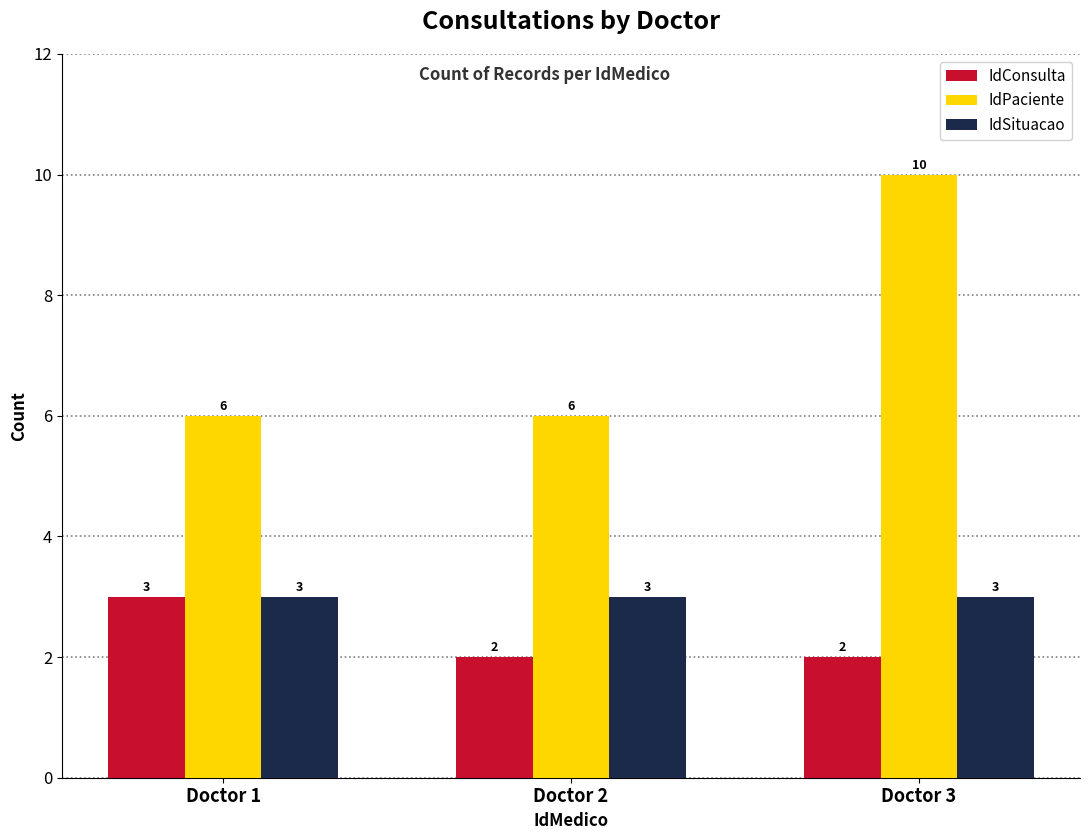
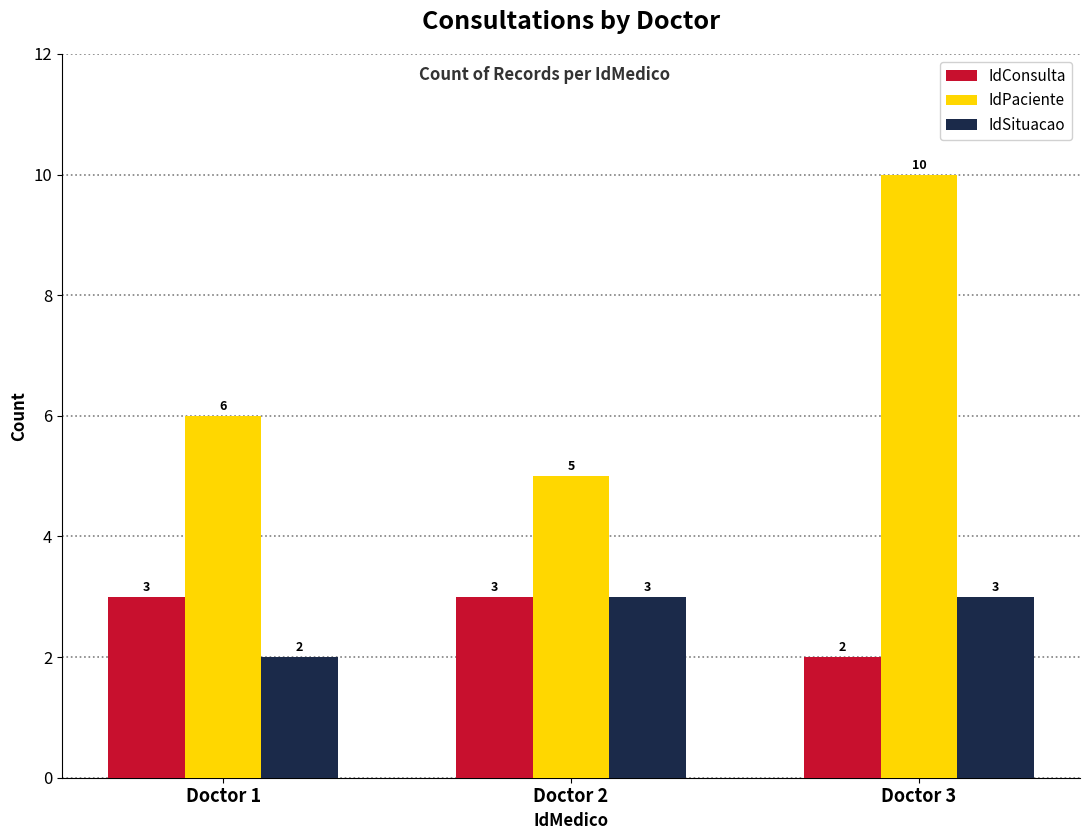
IdSituacao, Doctor 1: 3 -> 2
IdConsulta, Doctor 2: 2 -> 3
IdPaciente, Doctor 2: 6 -> 5
